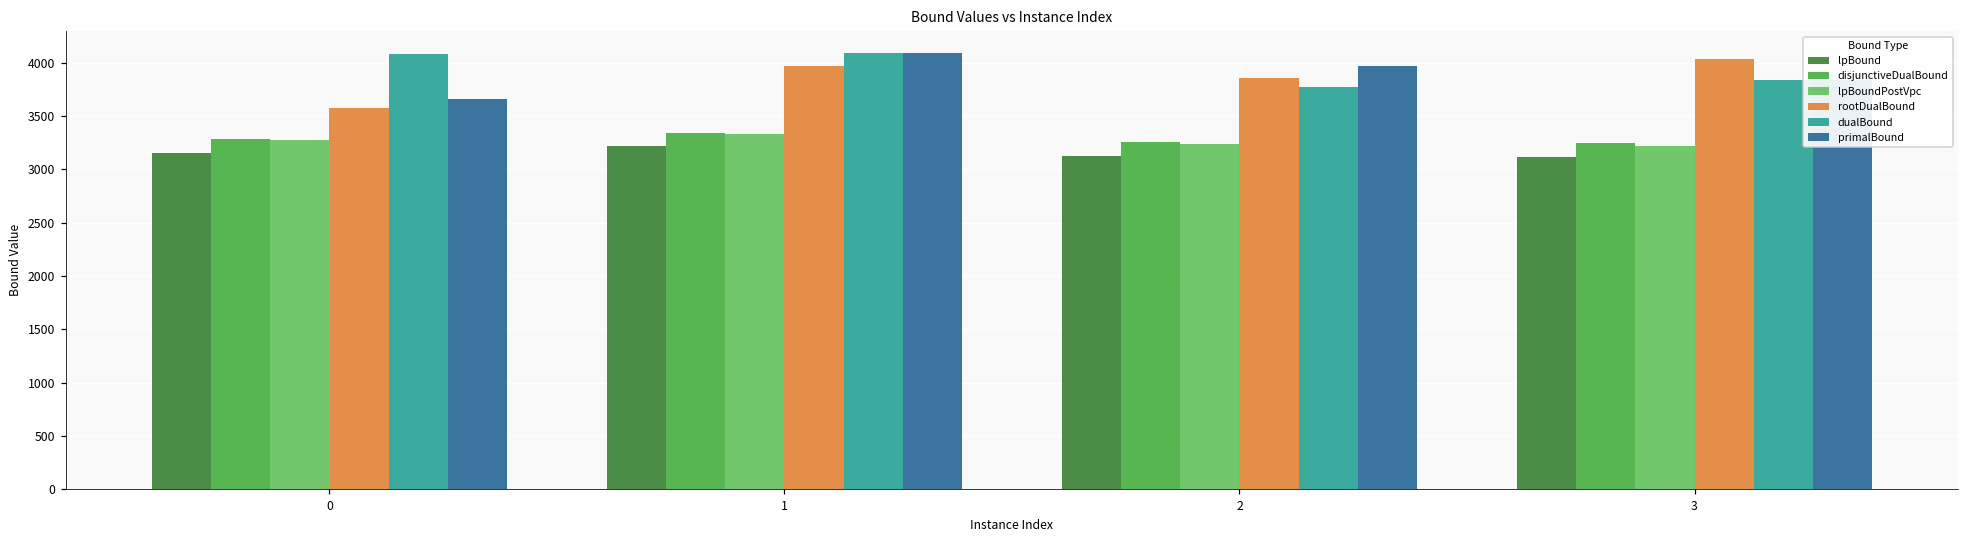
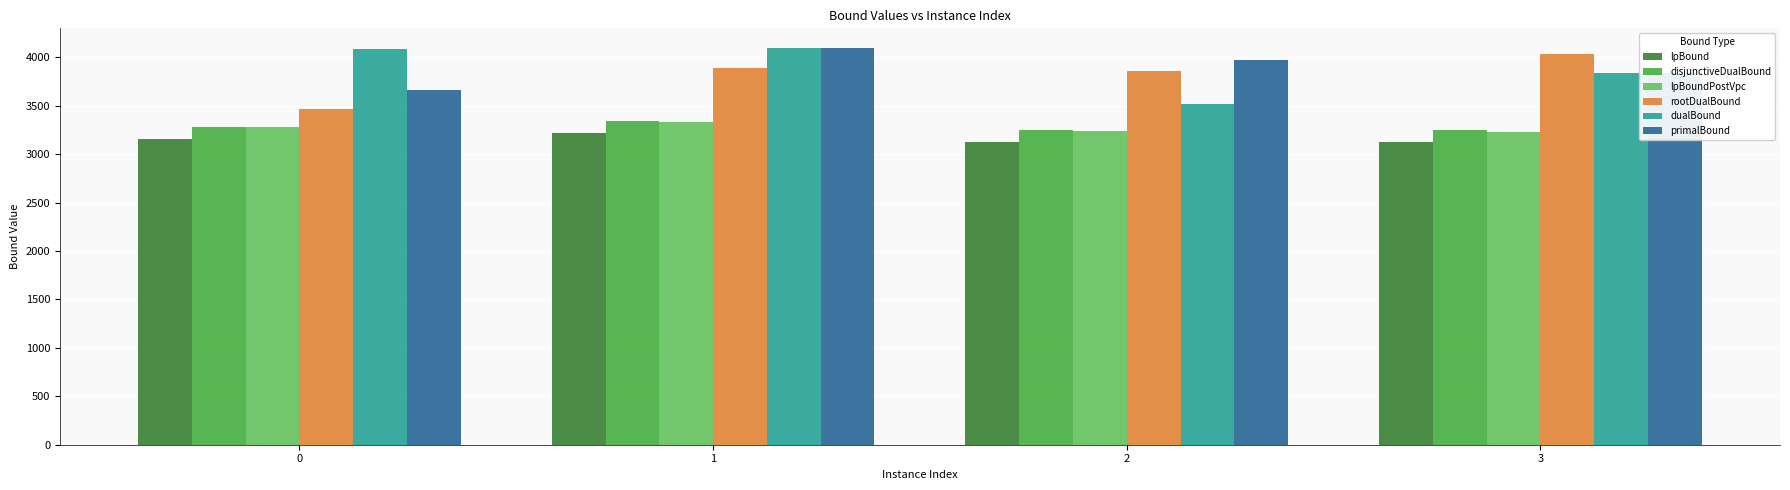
rootDualBound, 0: 3600 -> 3500
rootDualBound, 1: 4000 -> 3900
dualBound, 2: 3800 -> 3500
